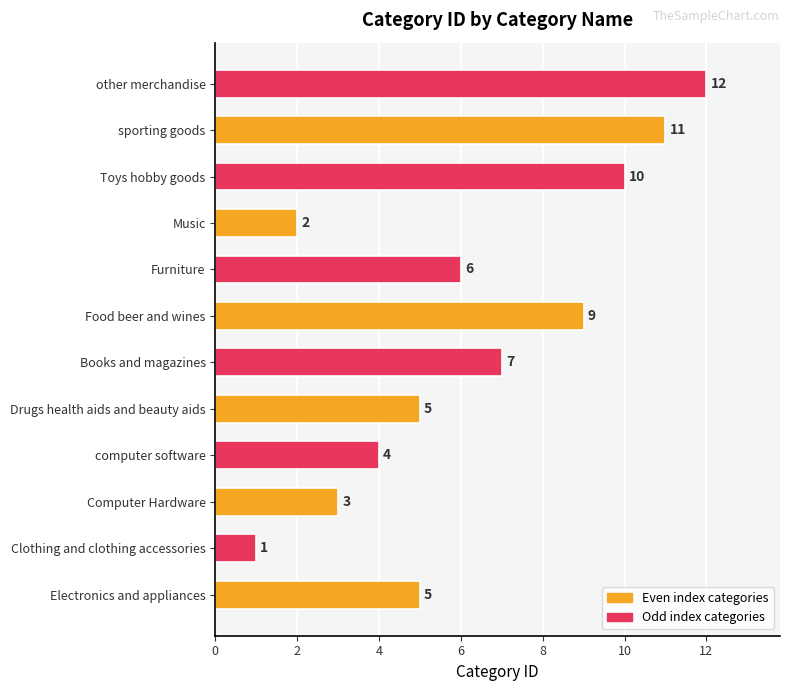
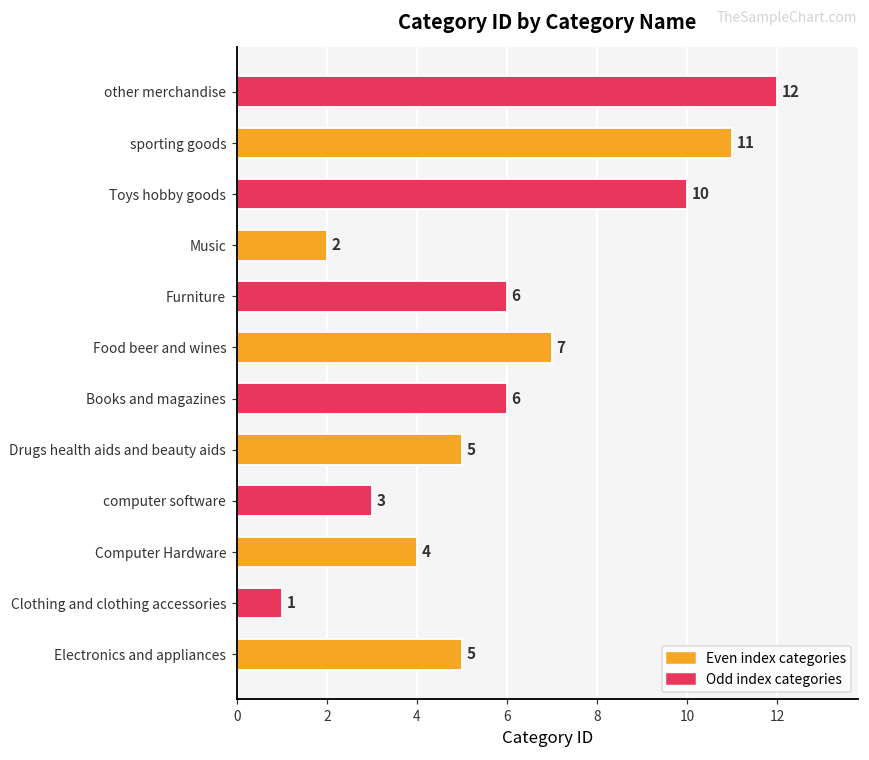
Food beer and wines: 9 -> 7
Books and magazines: 7 -> 6
computer software: 4 -> 3
Computer Hardware: 3 -> 4
